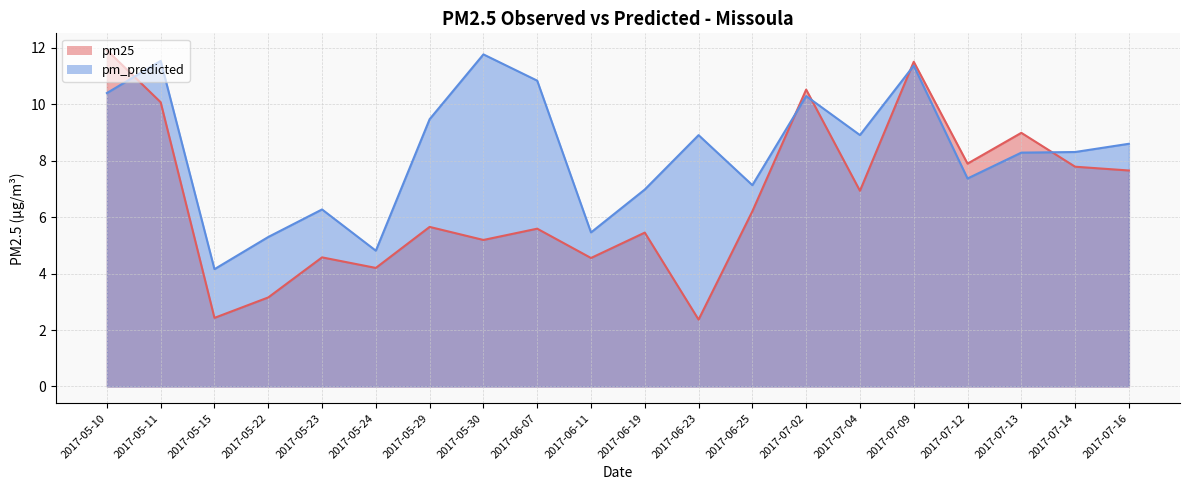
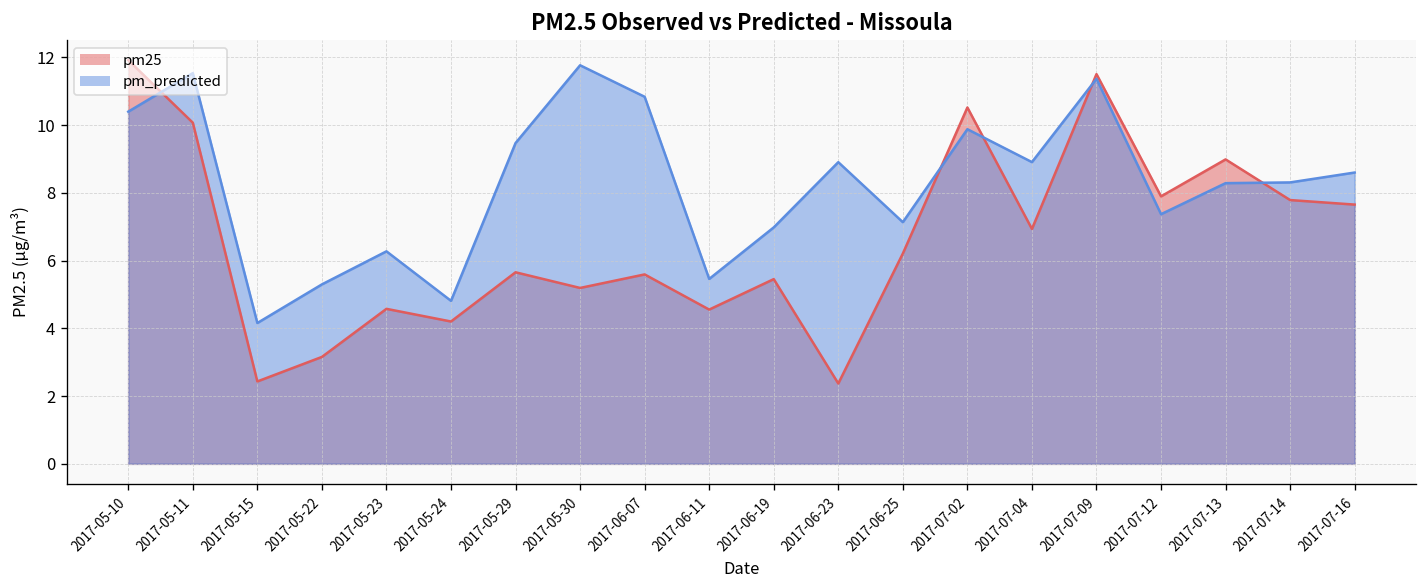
pm_predicted, 2017-07-02: 10.3 -> 9.9
